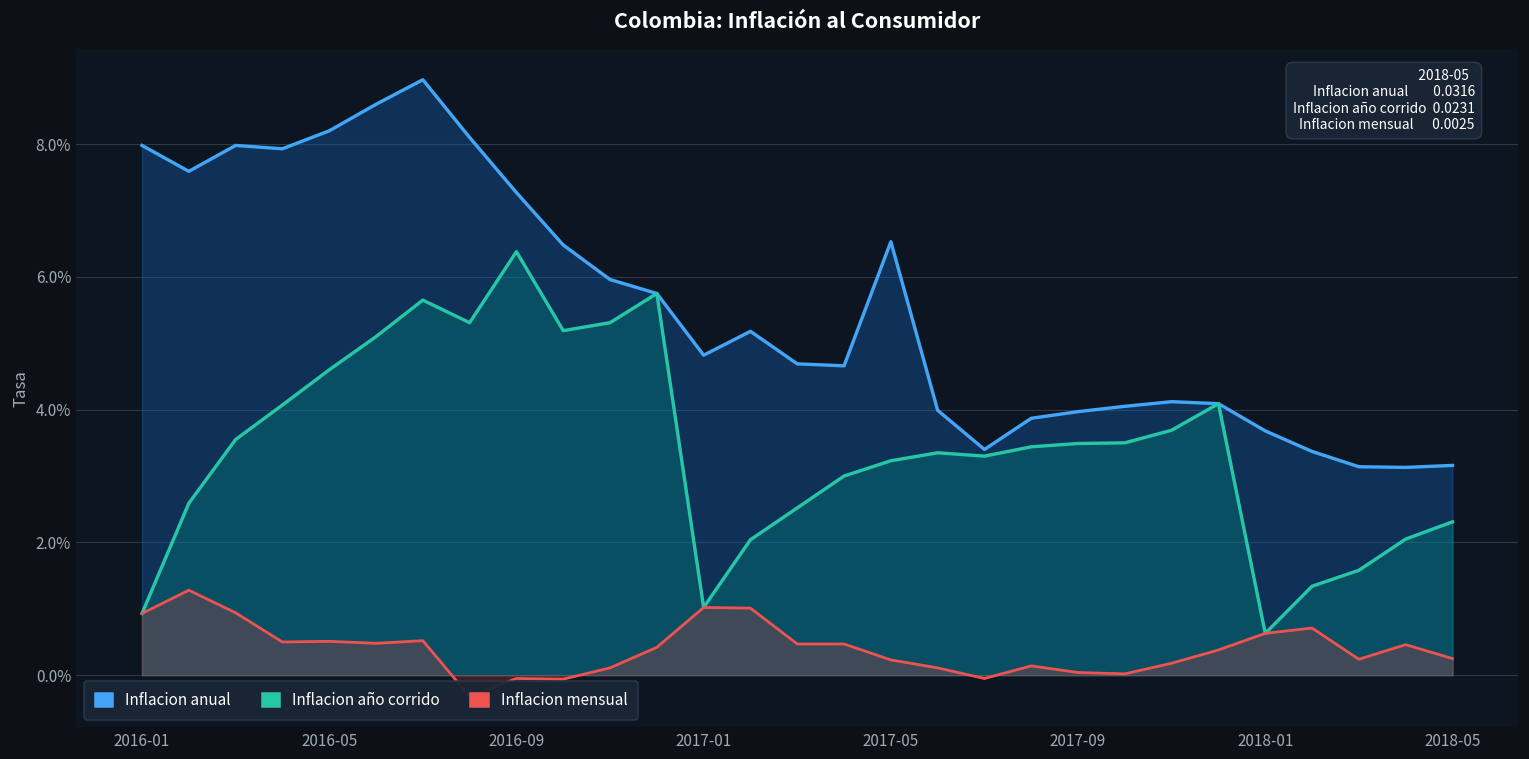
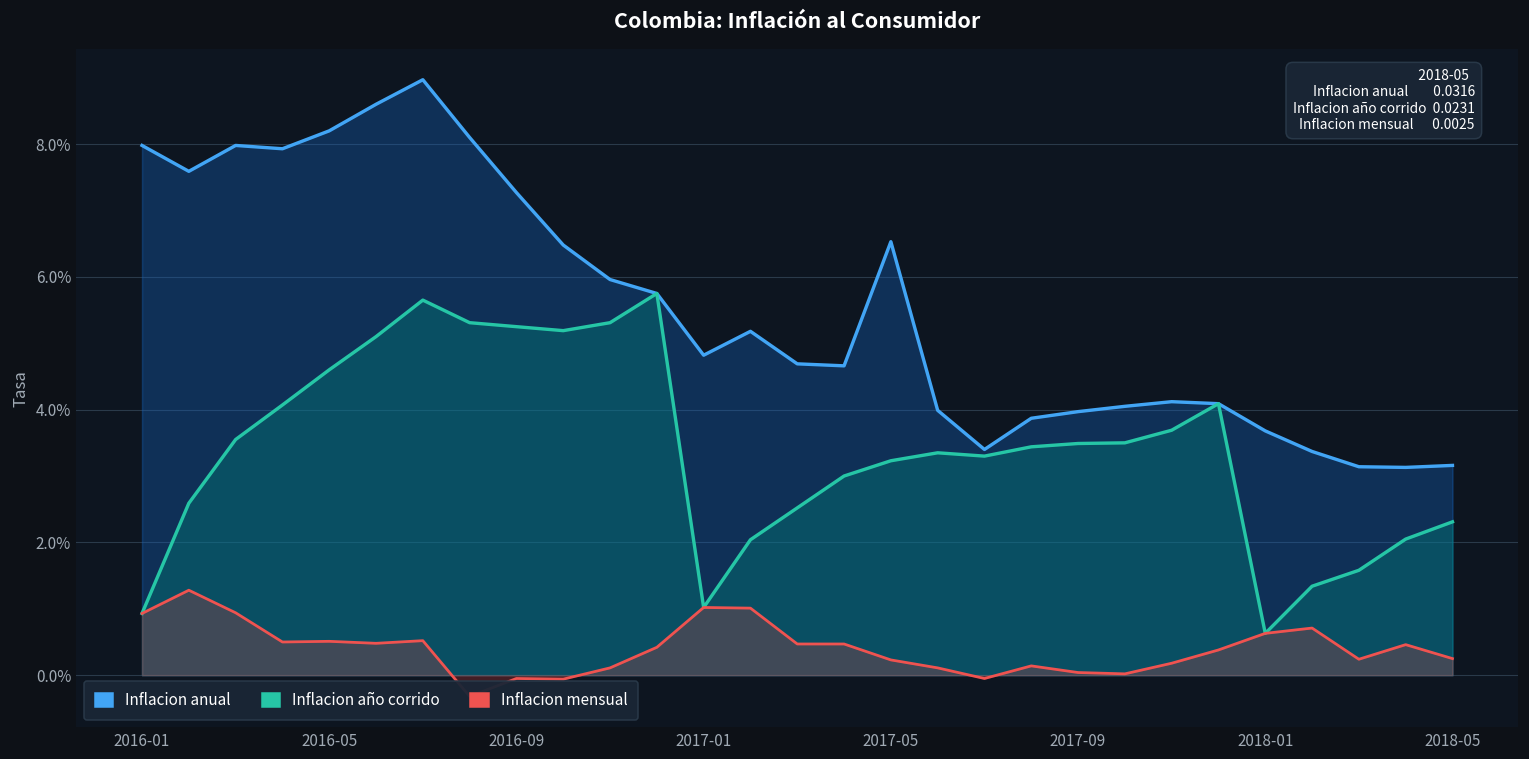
Inflacion año corrido, 2016-09: 6.4% -> 5.3%
